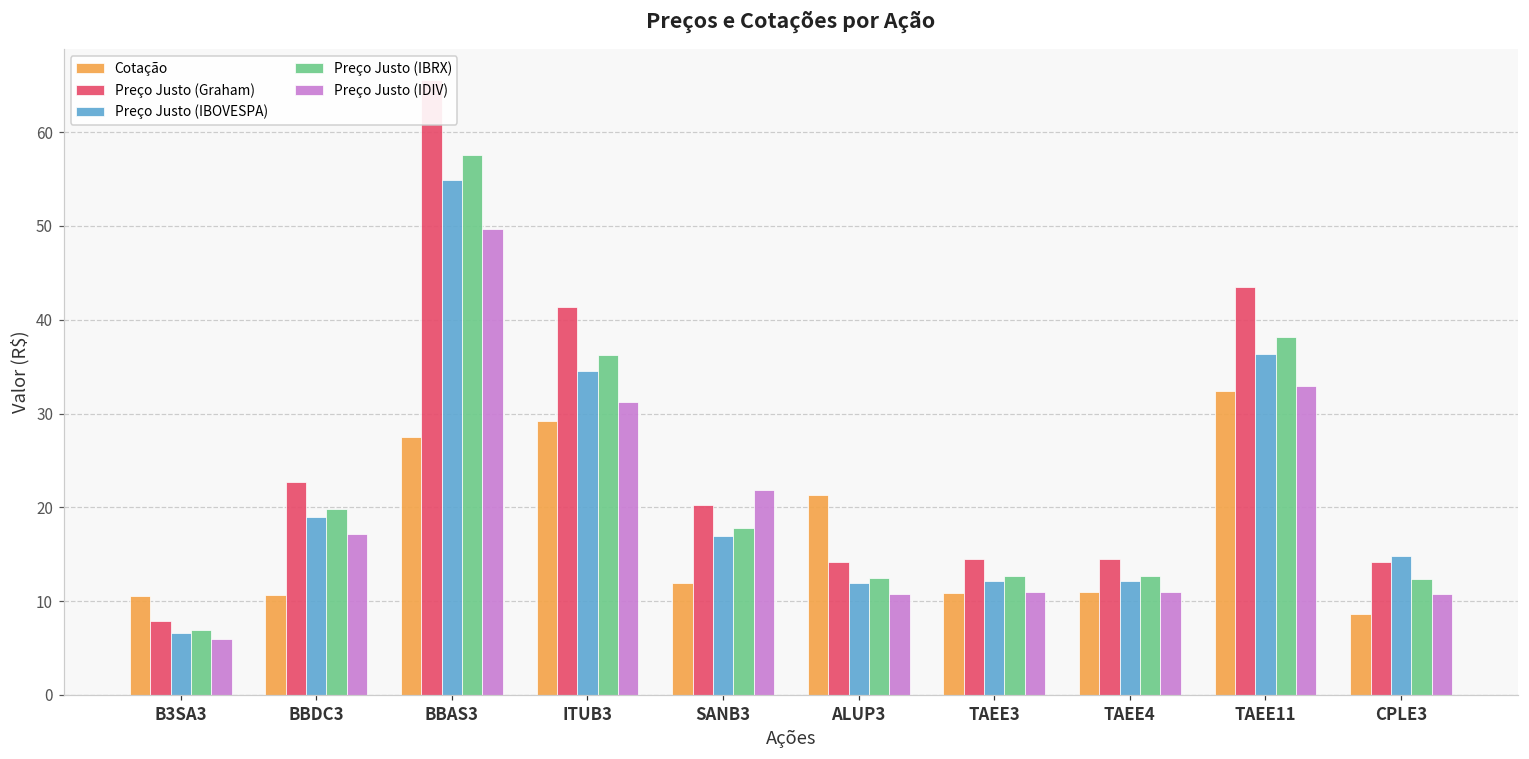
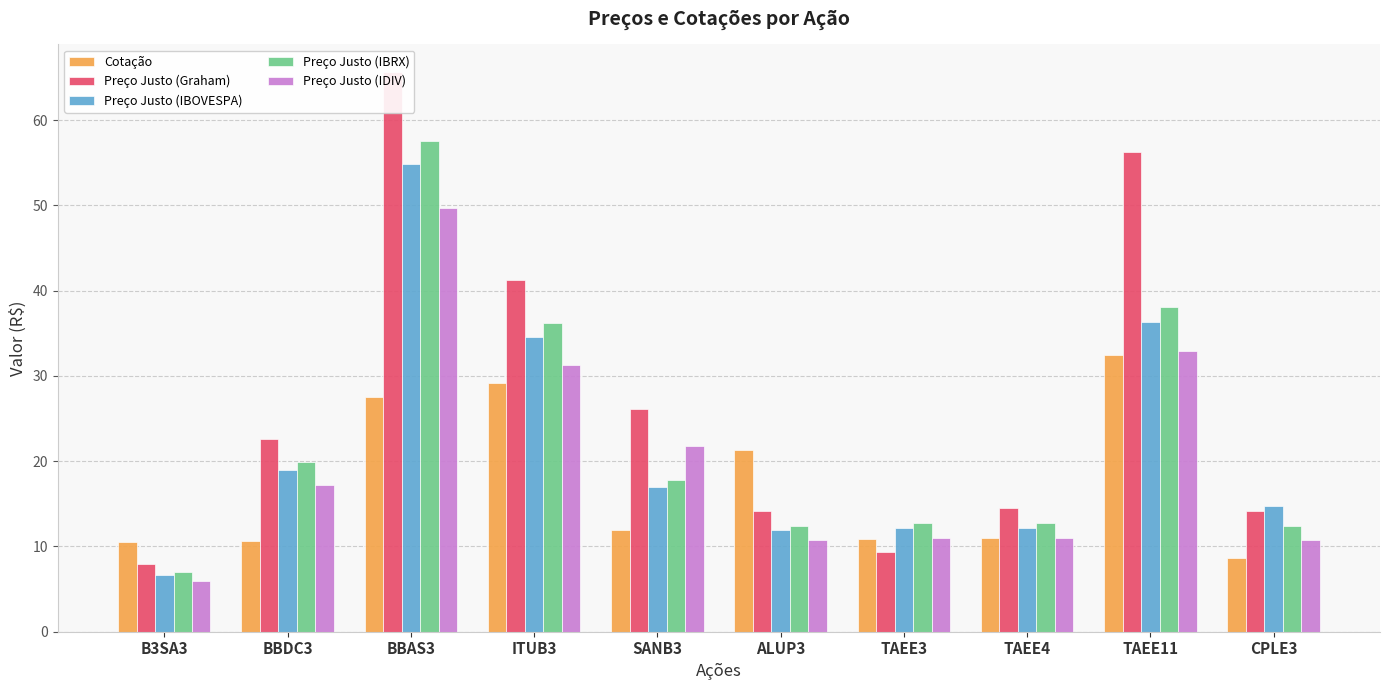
Preço Justo (Graham), SANB3: 20 -> 26
Preço Justo (Graham), TAEE3: 15 -> 9
Preço Justo (Graham), TAEE11: 43 -> 56
